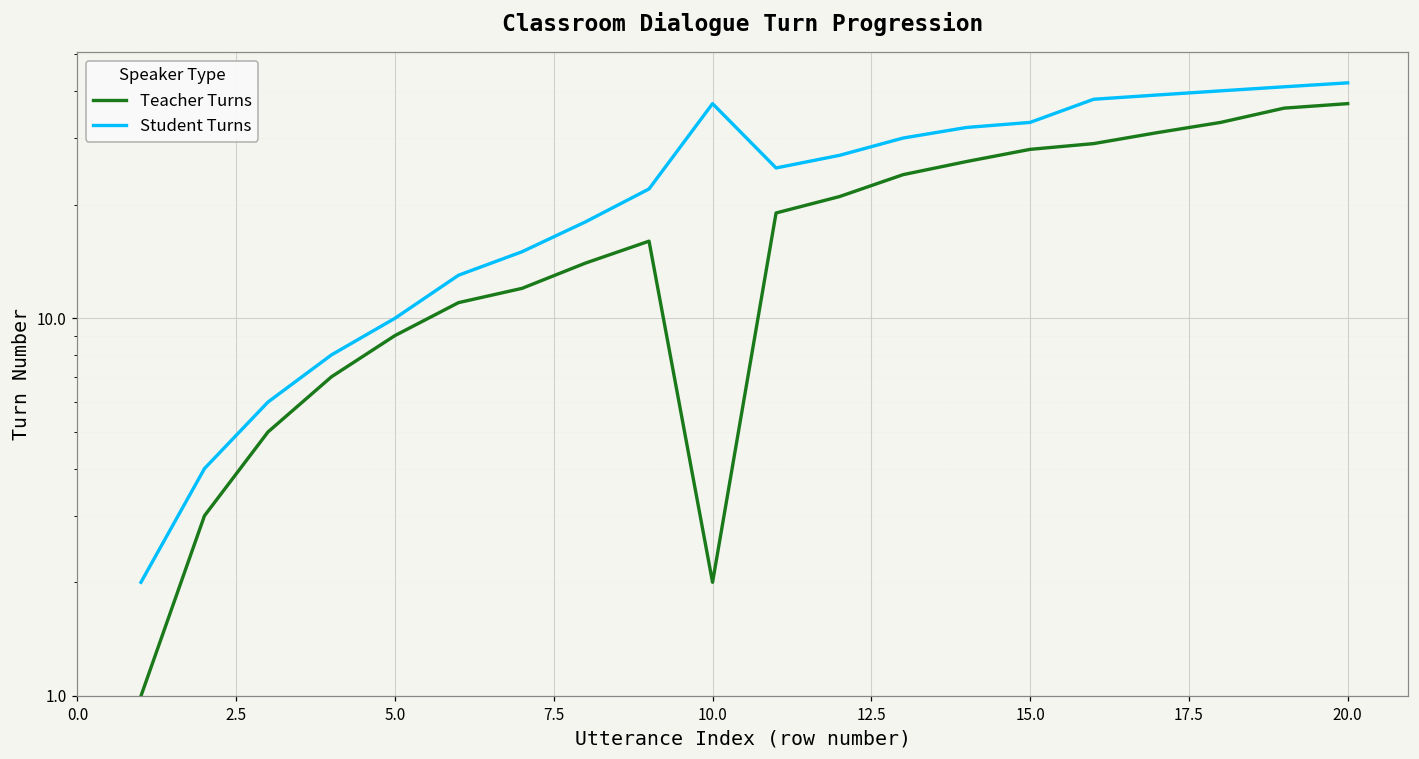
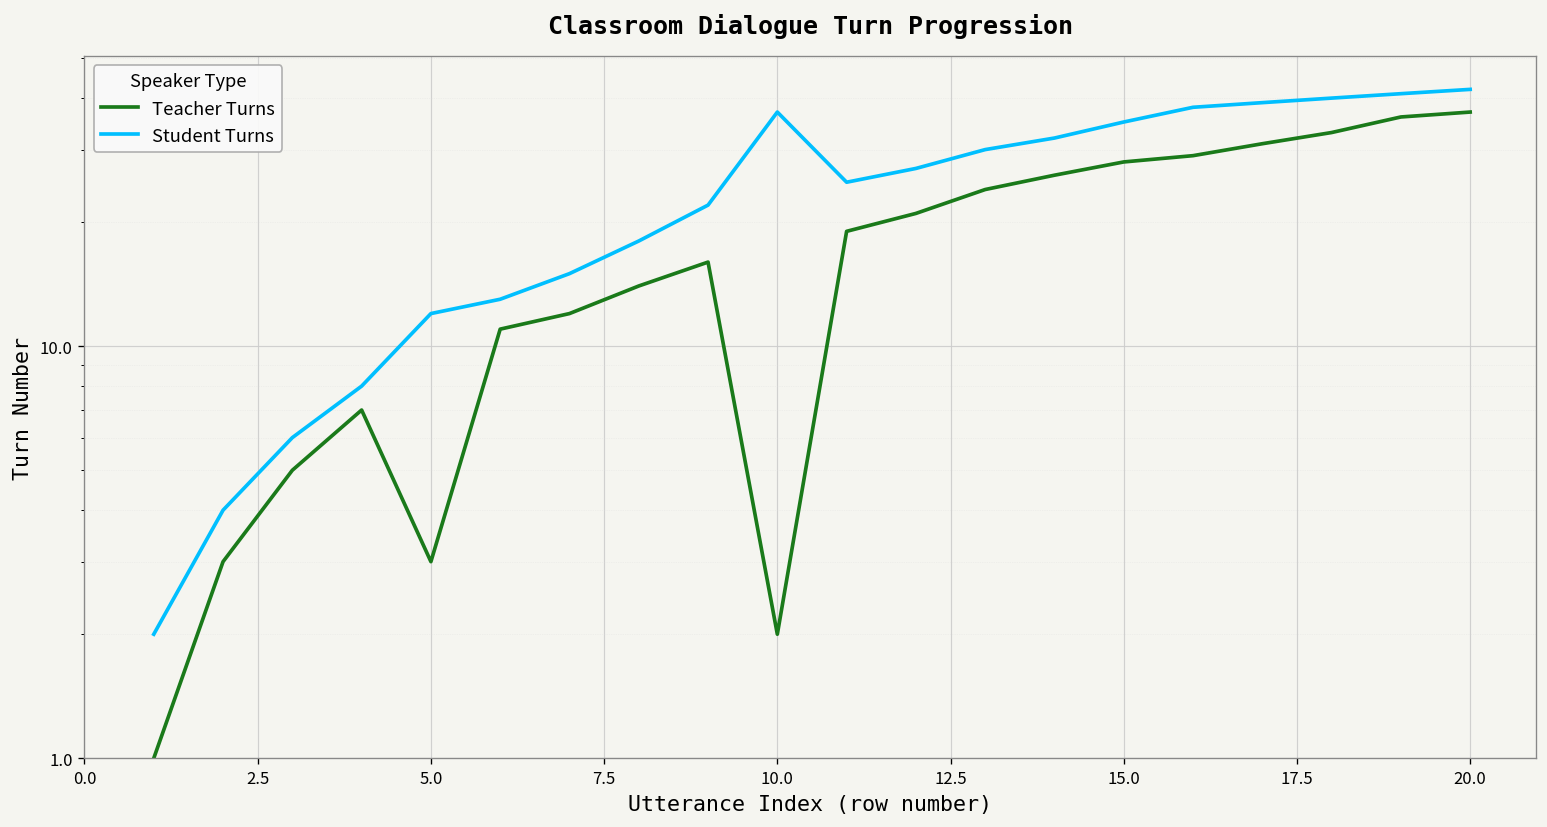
Teacher Turns, 5.0: 9 -> 3
Student Turns, 5.0: 10 -> 12
Student Turns, 15.0: 33 -> 35
